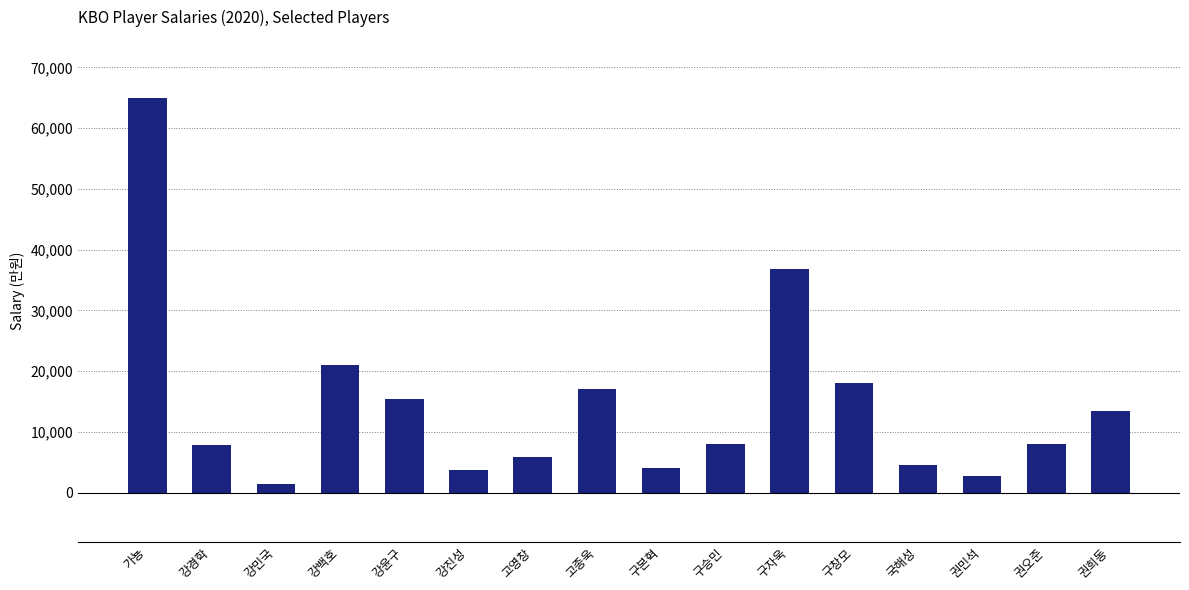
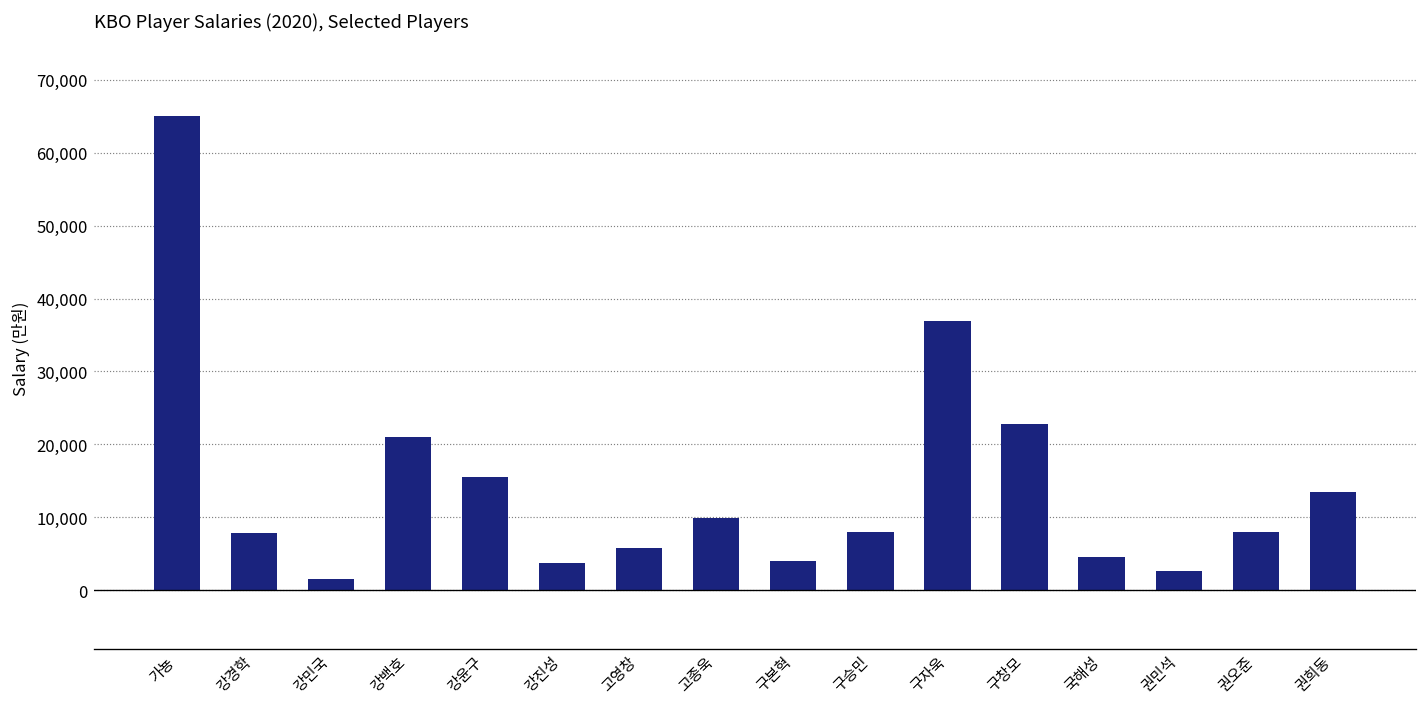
고종욱: 17,000 -> 10,000
구창모: 18,000 -> 23,000
